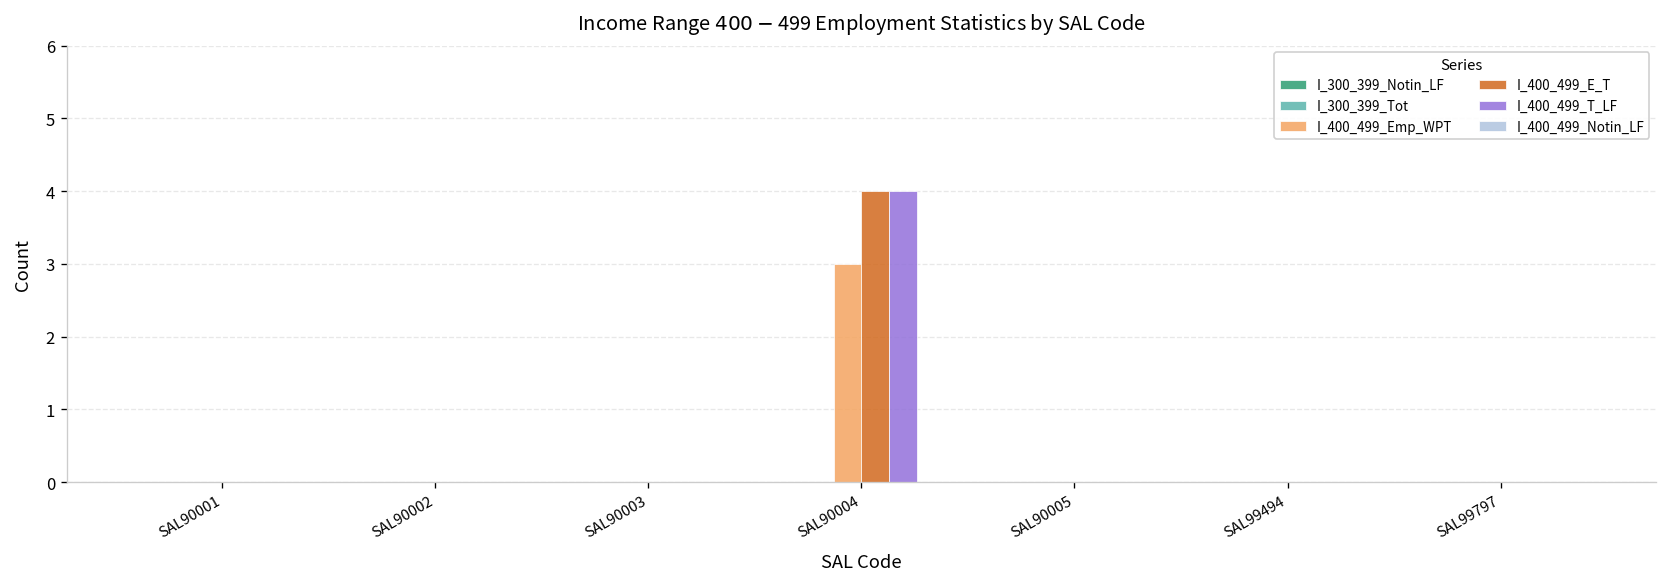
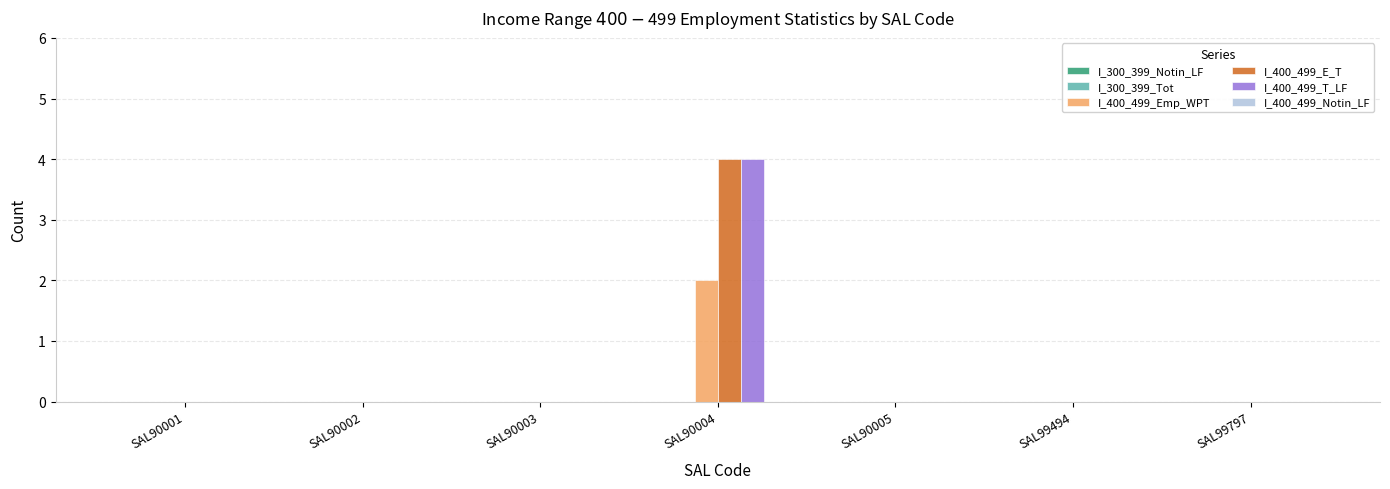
I_400_499_Emp_WPT, SAL90004: 3 -> 2
